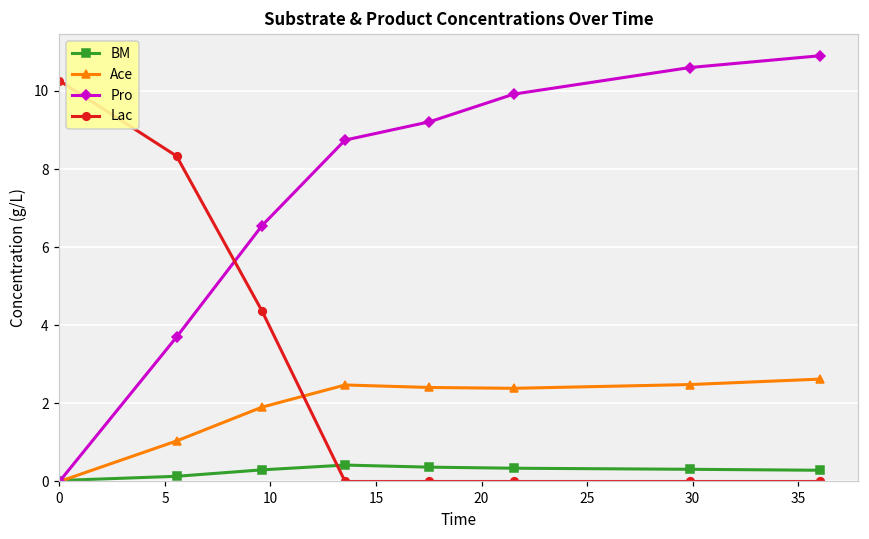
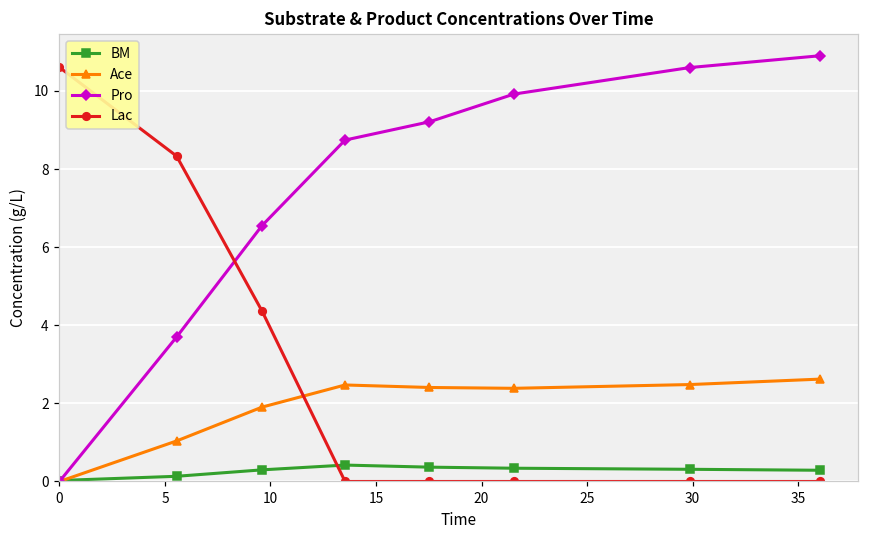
Lac, 0: 10.3 -> 10.6
